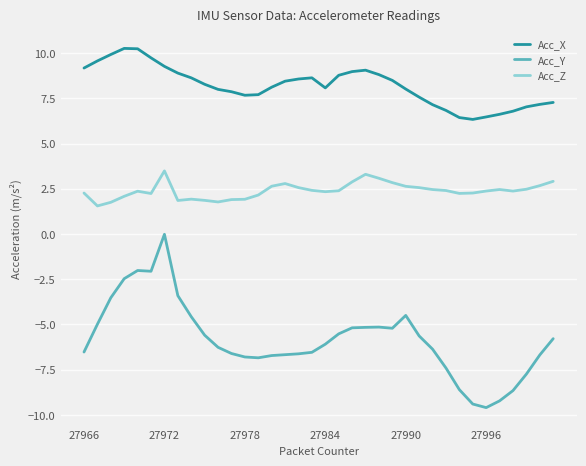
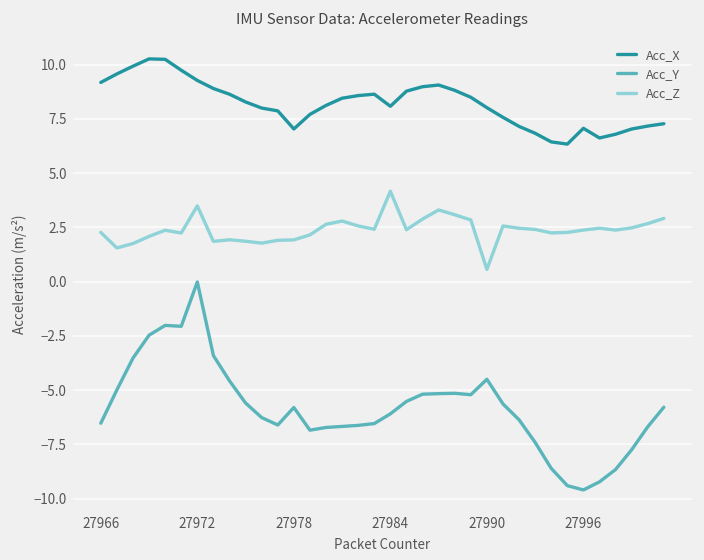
Acc_X, 27978: 7.7 -> 7.0
Acc_Y, 27978: -6.8 -> -5.8
Acc_Z, 27984: 2.3 -> 4.2
Acc_Z, 27990: 2.6 -> 0.6
Acc_X, 27996: 6.5 -> 7.1
